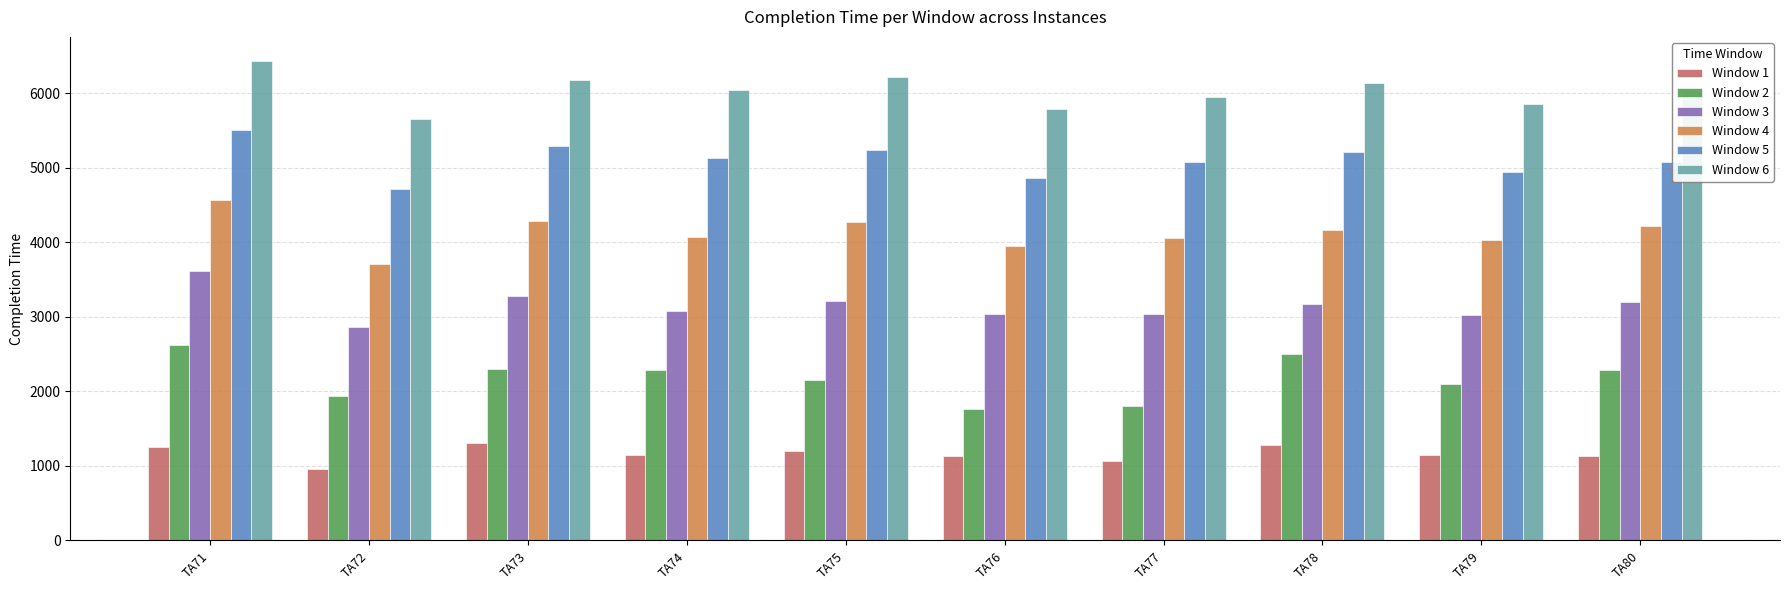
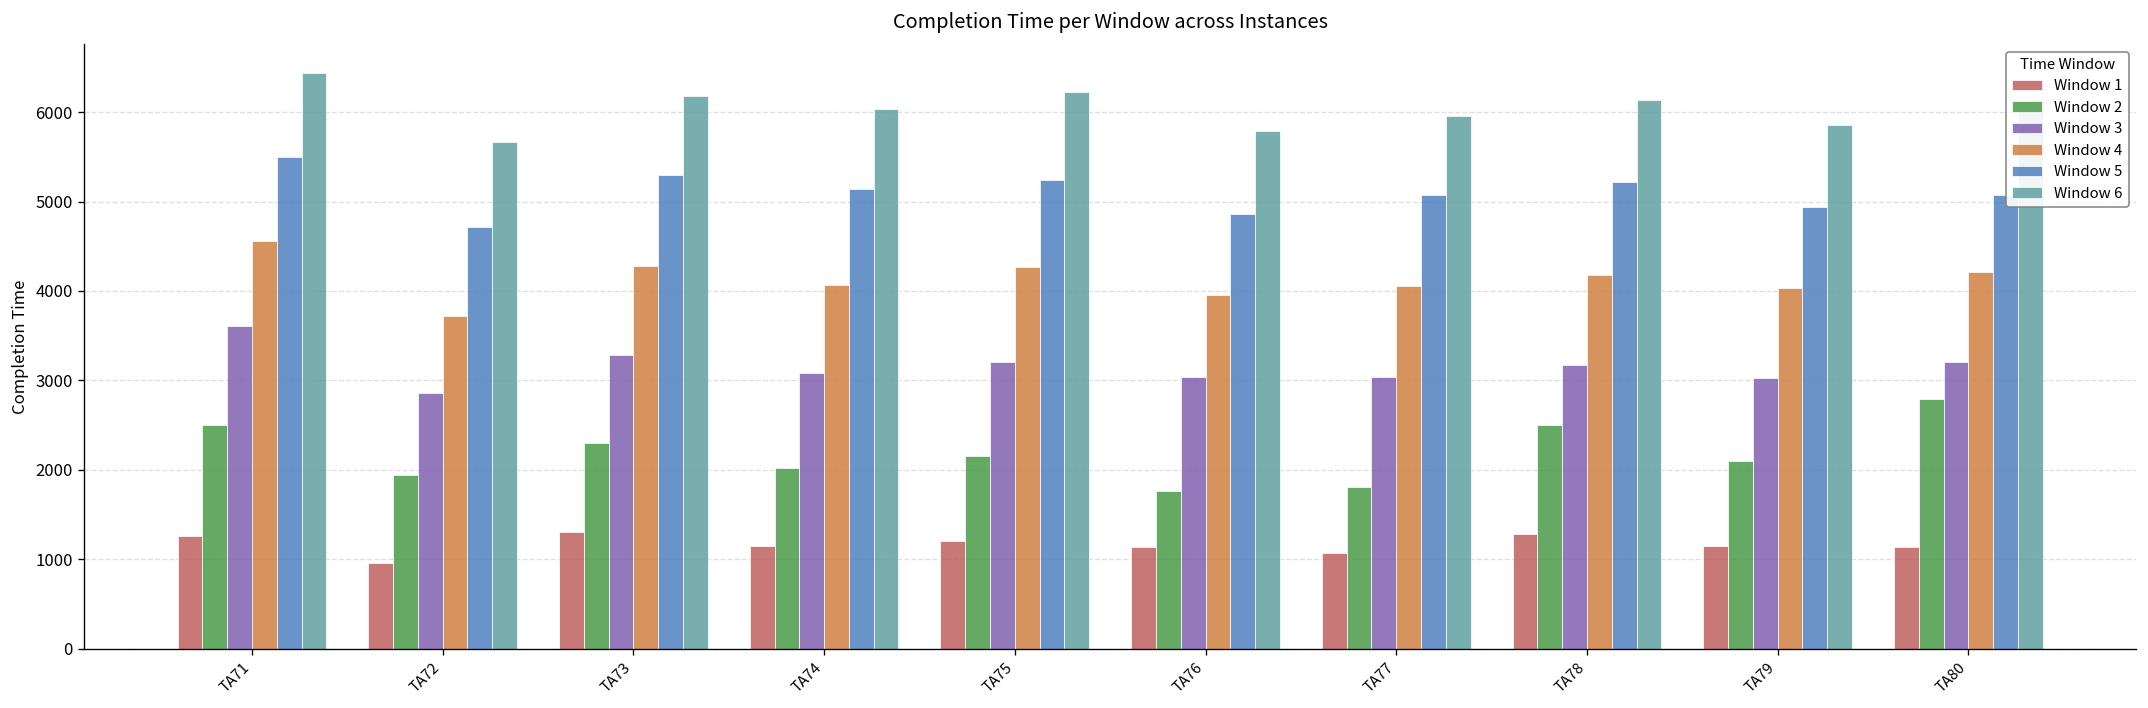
Window 2, TA71: 2600 -> 2500
Window 2, TA74: 2300 -> 2000
Window 2, TA80: 2300 -> 2800
